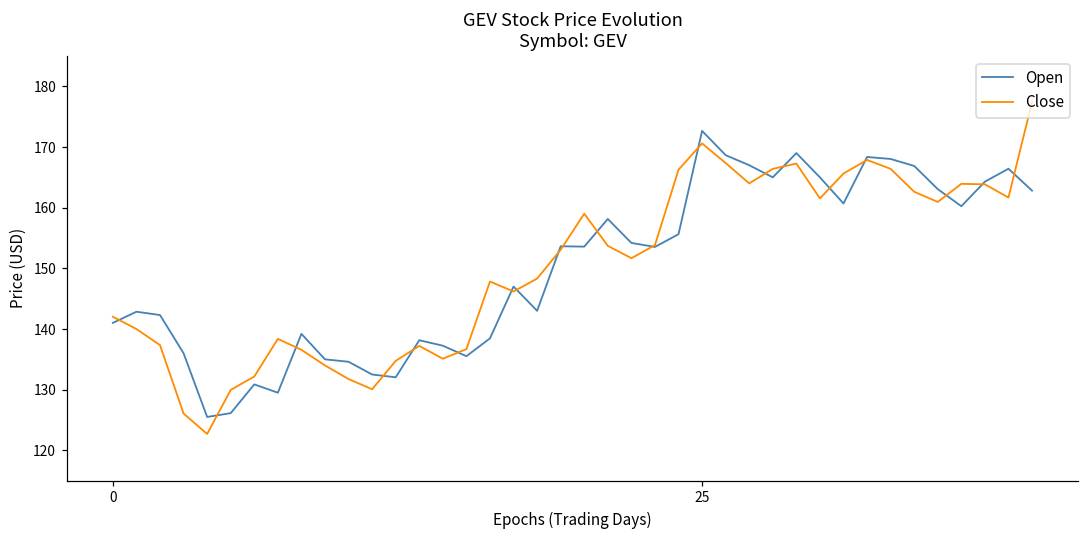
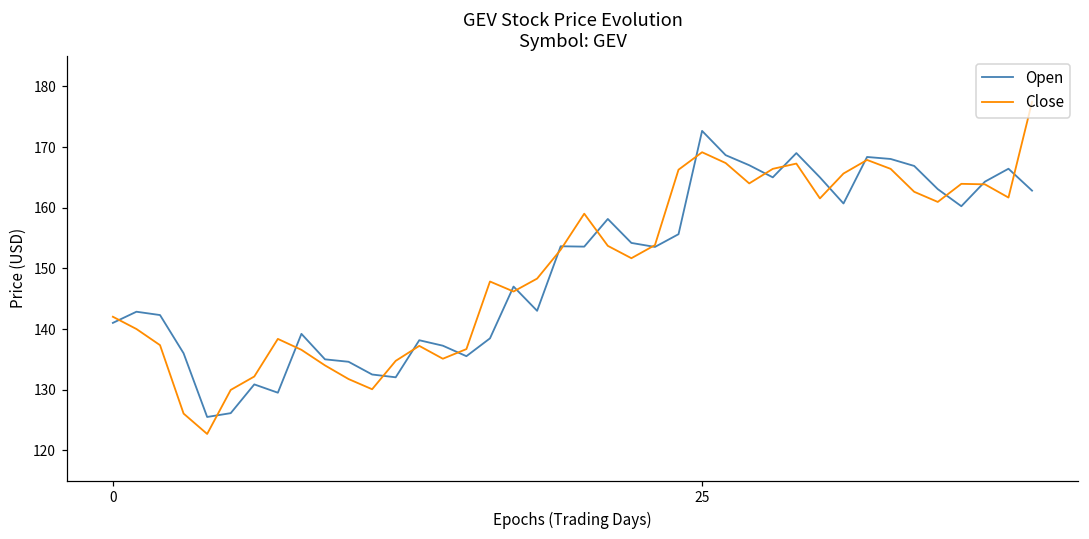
Close, 25: 171 -> 169
